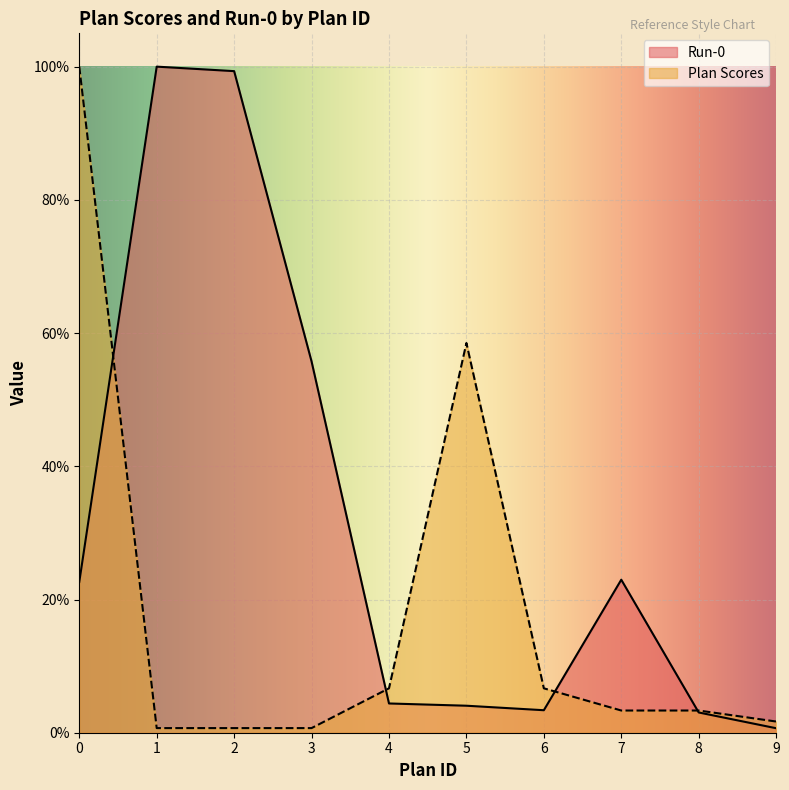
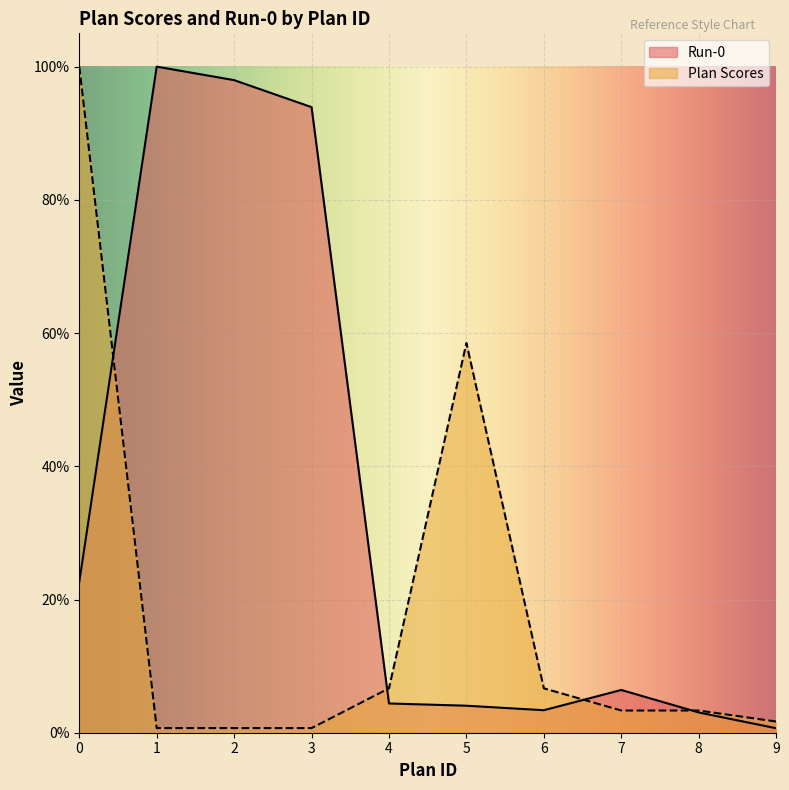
Run-0, 2: 99% -> 98%
Run-0, 3: 56% -> 94%
Run-0, 7: 23% -> 6%
